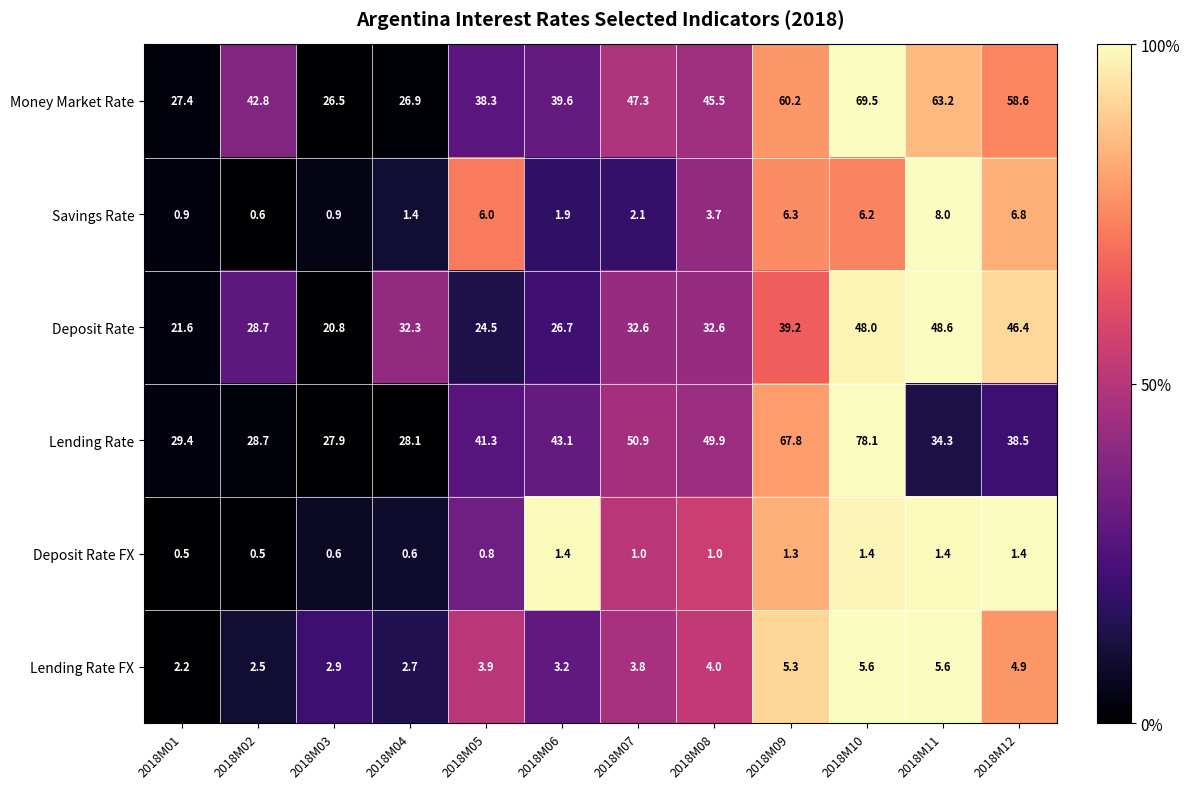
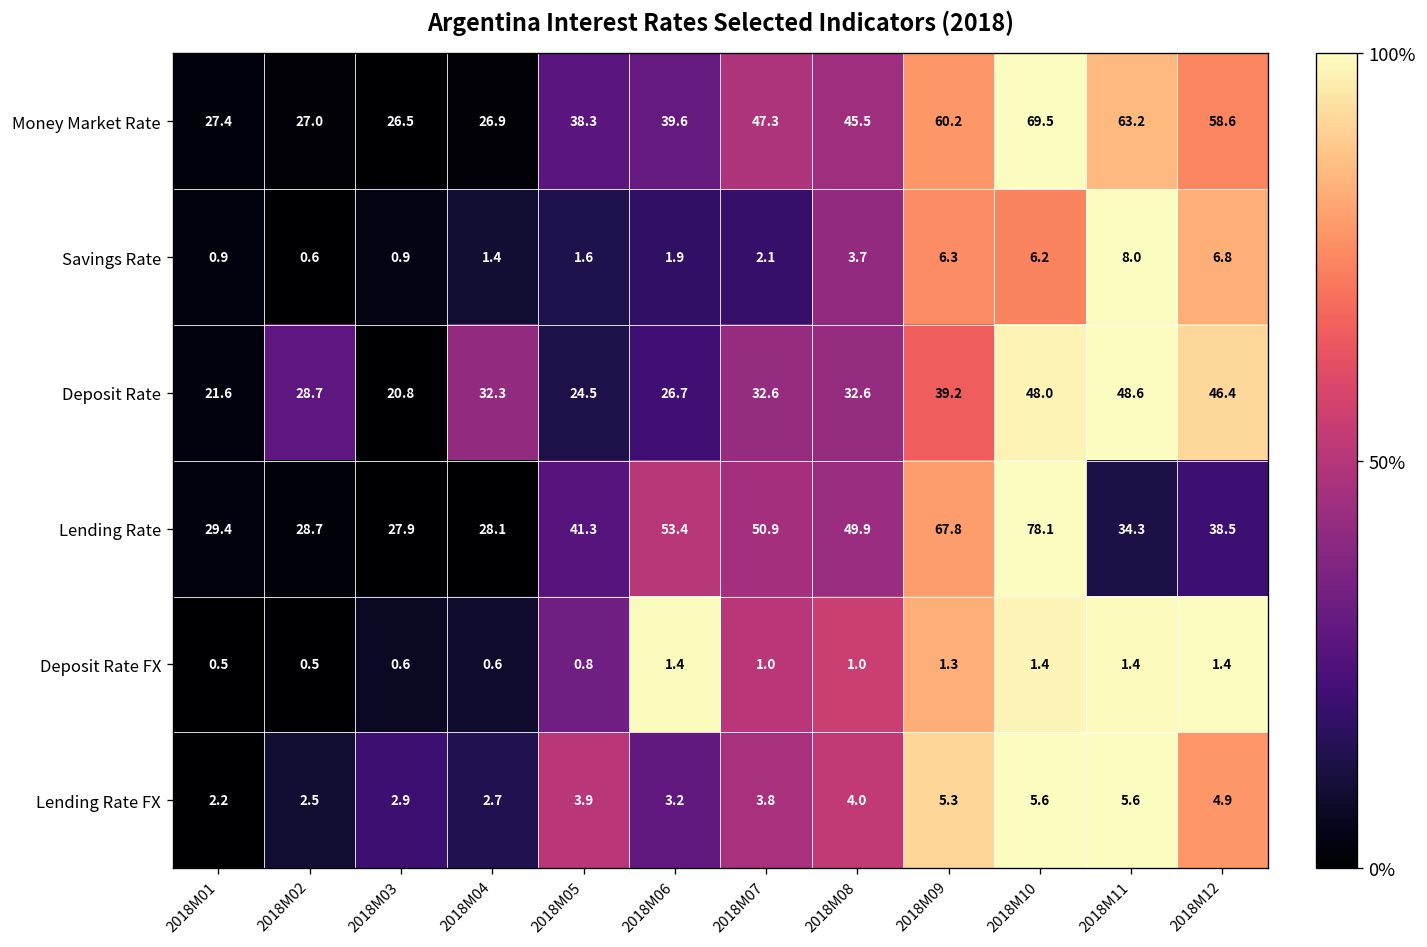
Money Market Rate, 2018M02: 42.8 -> 27.0
Savings Rate, 2018M05: 6.0 -> 1.6
Lending Rate, 2018M06: 43.1 -> 53.4
